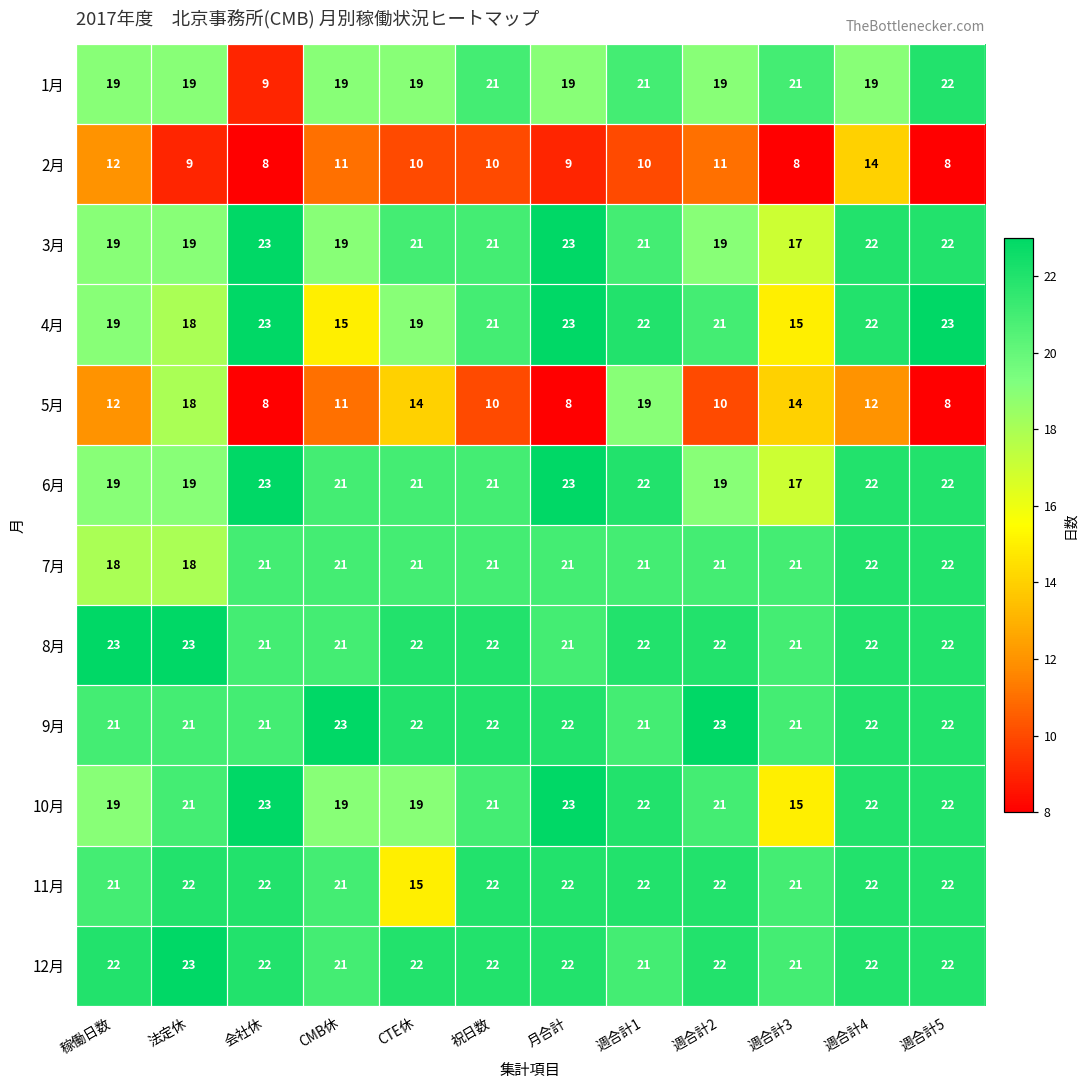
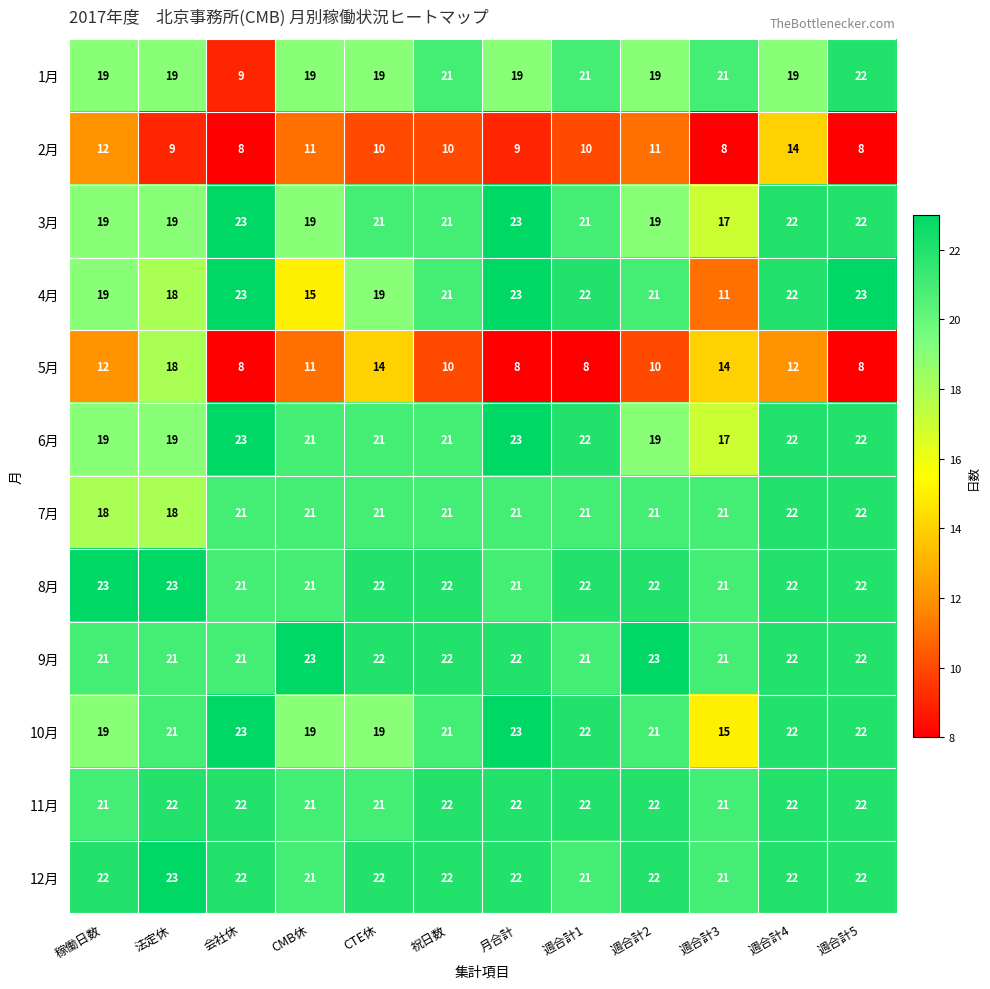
4月, 週合計3: 15 -> 11
5月, 週合計1: 19 -> 8
11月, CTE休: 15 -> 21
